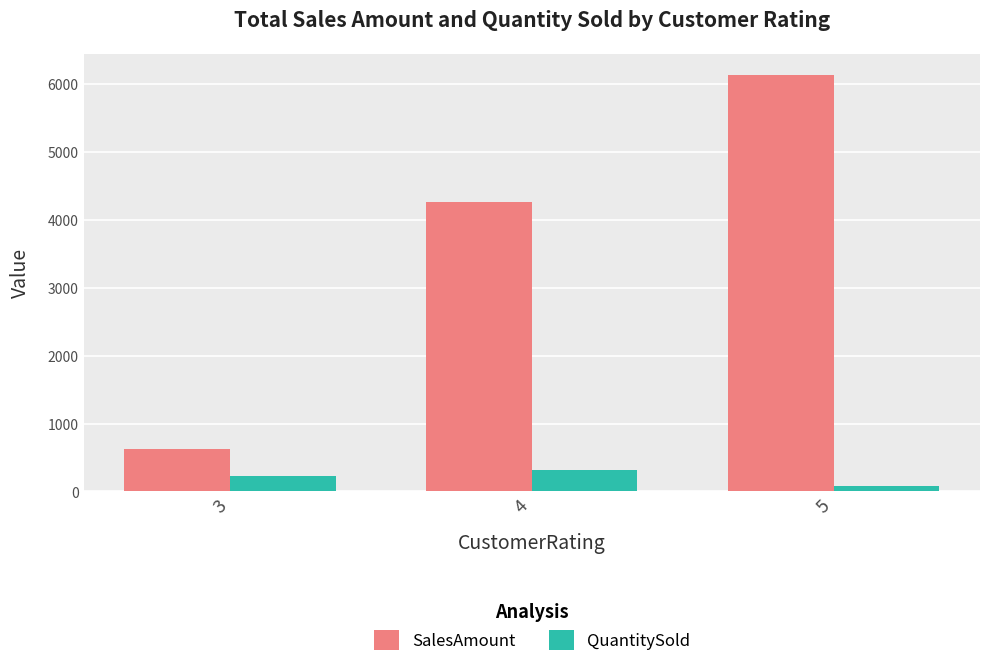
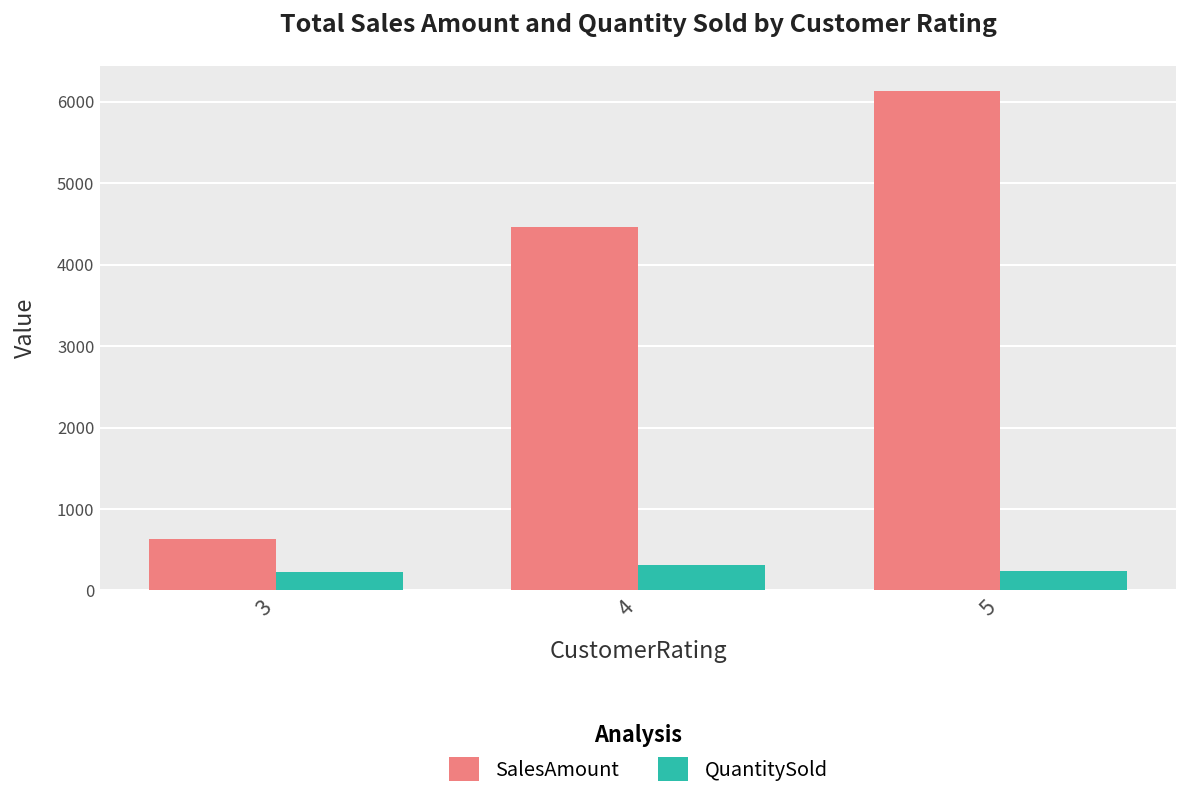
SalesAmount, 4: 4300 -> 4500
QuantitySold, 5: 100 -> 200
